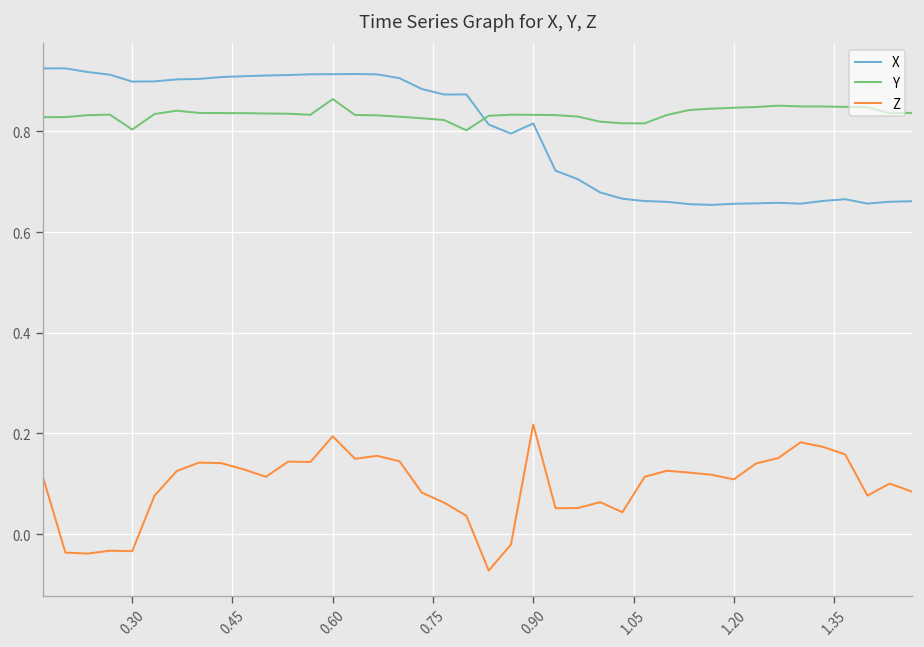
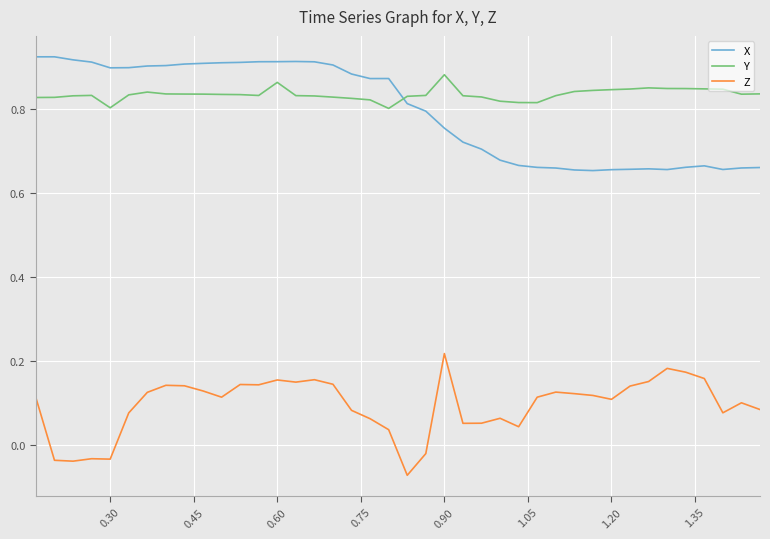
Z, 0.60: 0.19 -> 0.15
X, 0.90: 0.82 -> 0.76
Y, 0.90: 0.83 -> 0.88
